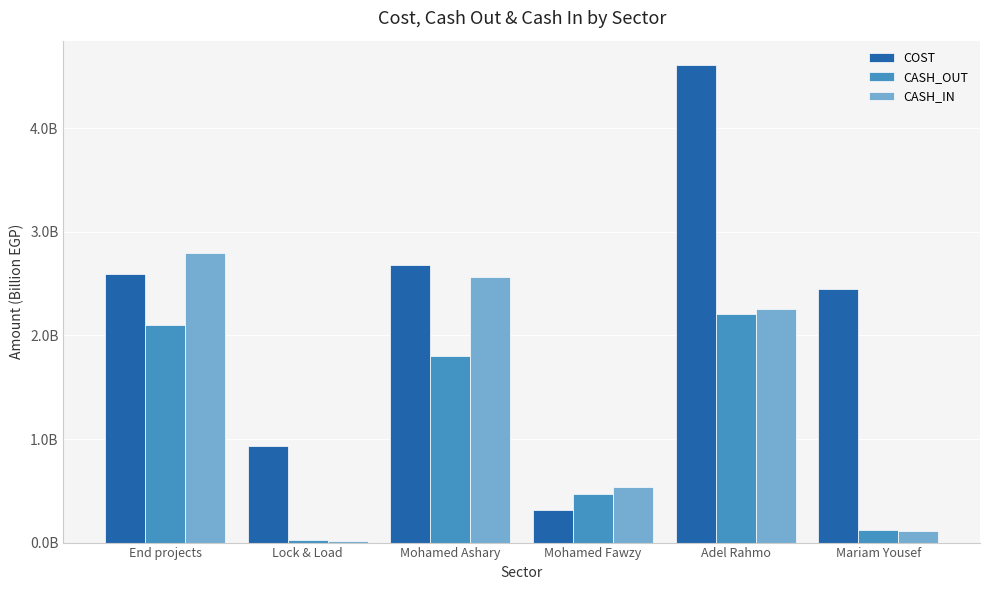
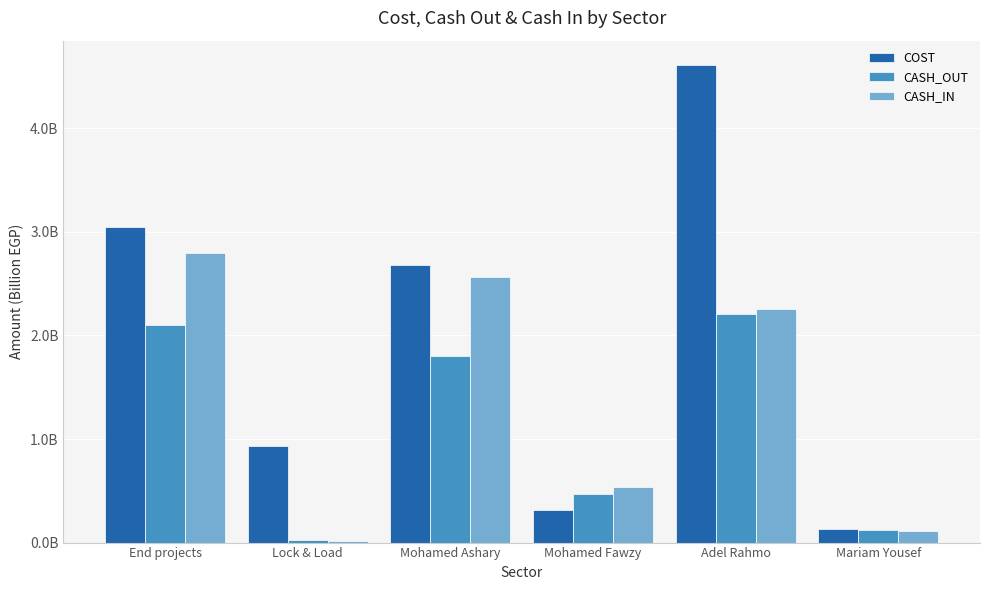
COST, End projects: 2590000000 -> 3050000000
COST, Mariam Yousef: 2440000000 -> 130000000
